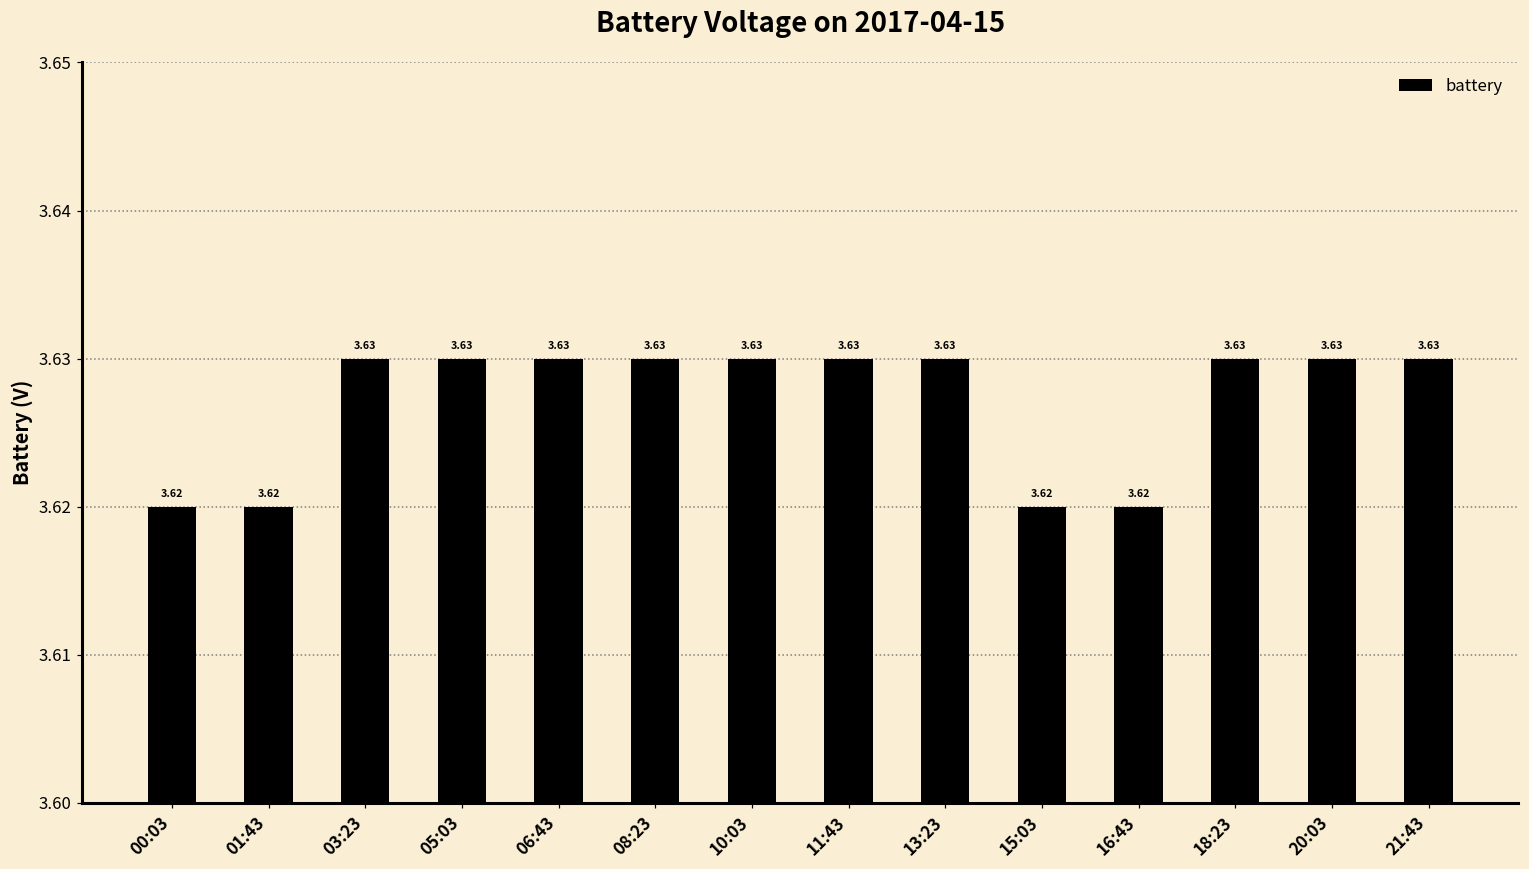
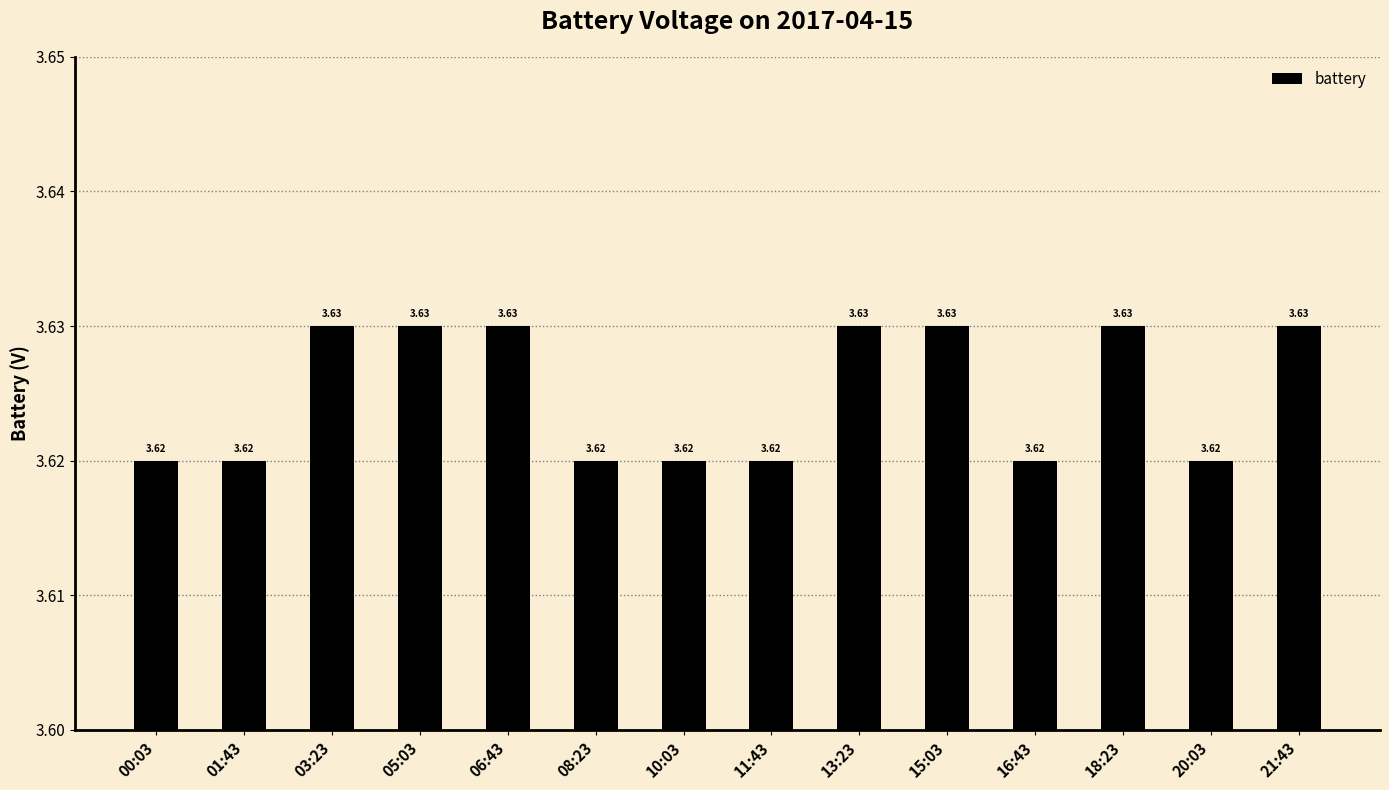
08:23: 3.63 -> 3.62
10:03: 3.63 -> 3.62
11:43: 3.63 -> 3.62
15:03: 3.62 -> 3.63
20:03: 3.63 -> 3.62
